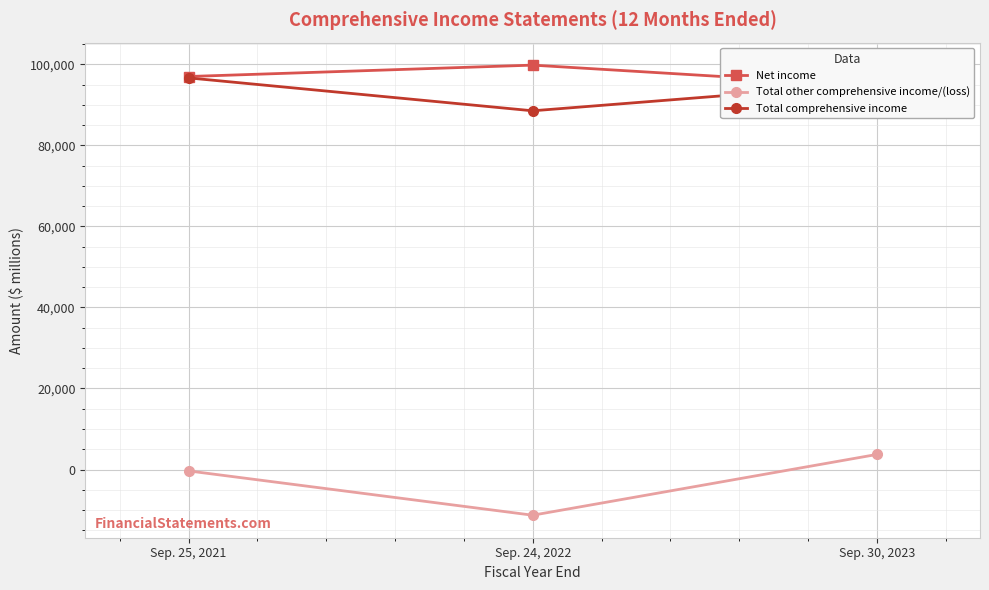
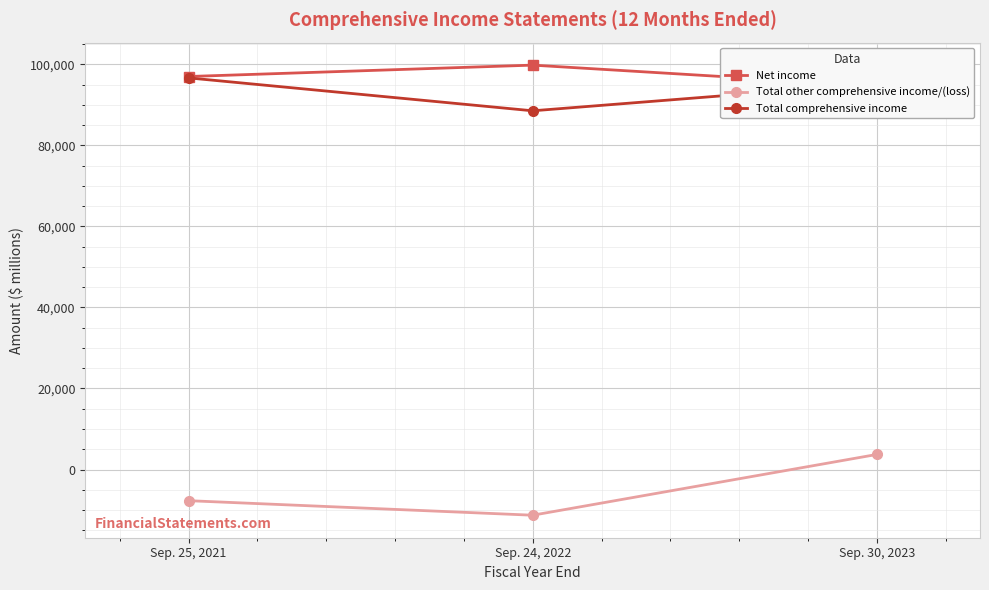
Total other comprehensive income/(loss), Sep. 25, 2021: 0 -> -8,000
